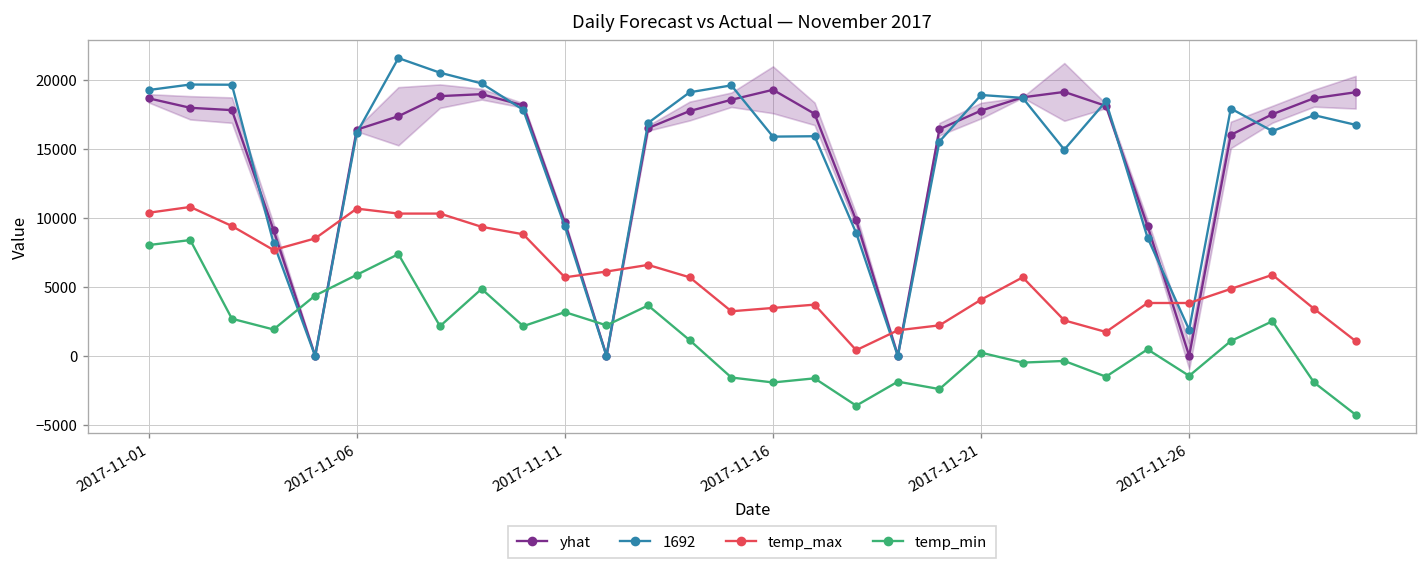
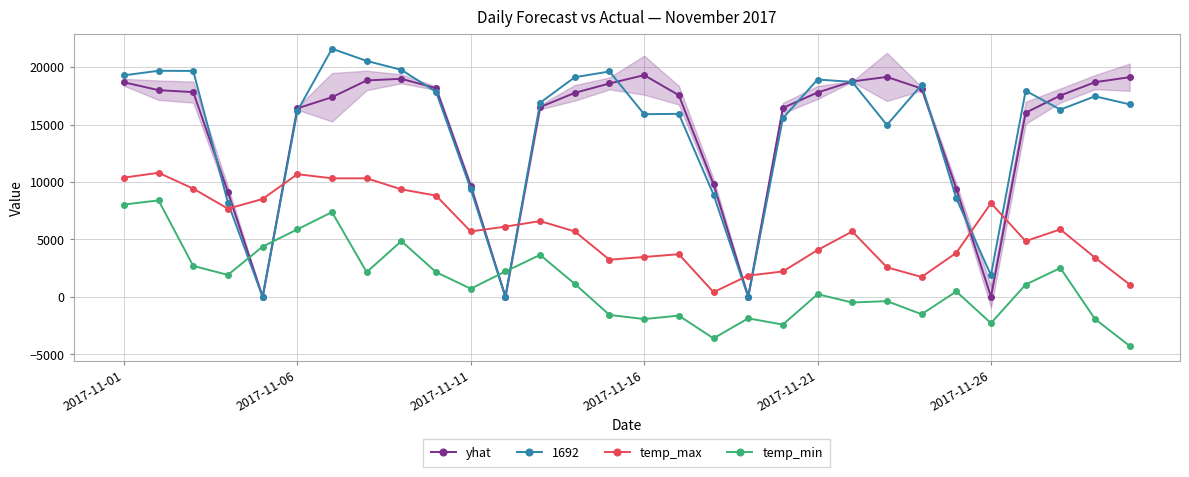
temp_min, 2017-11-11: 3200 -> 700
temp_max, 2017-11-26: 3800 -> 8200
temp_min, 2017-11-26: -1400 -> -2300
